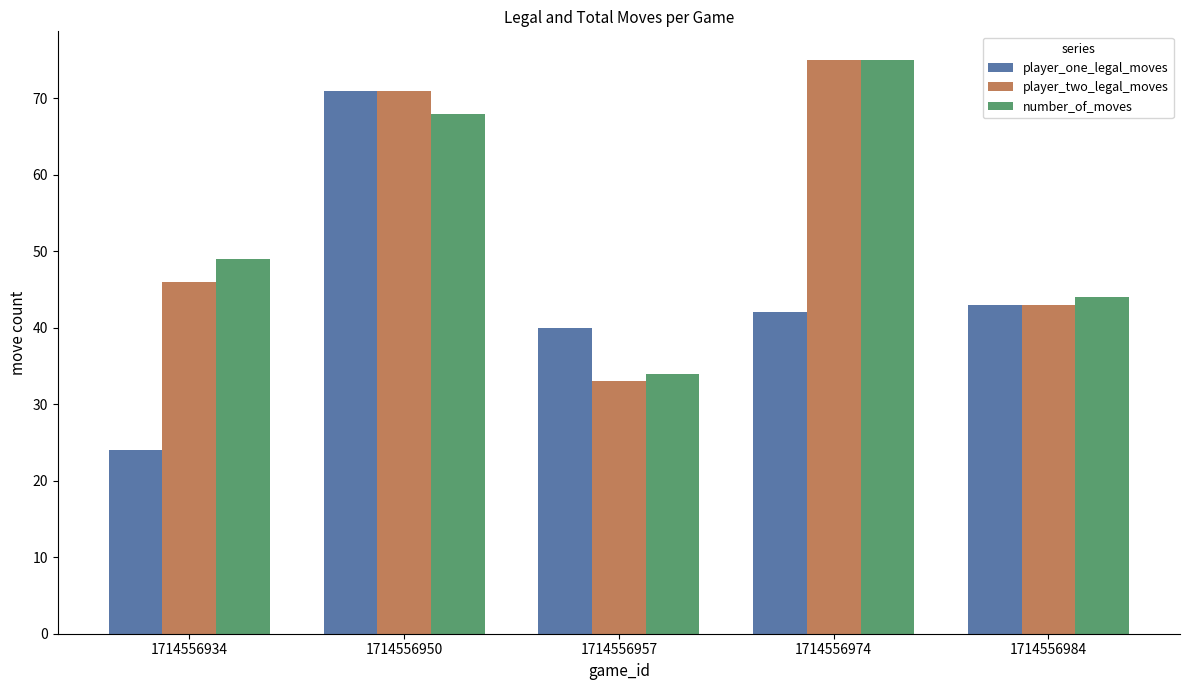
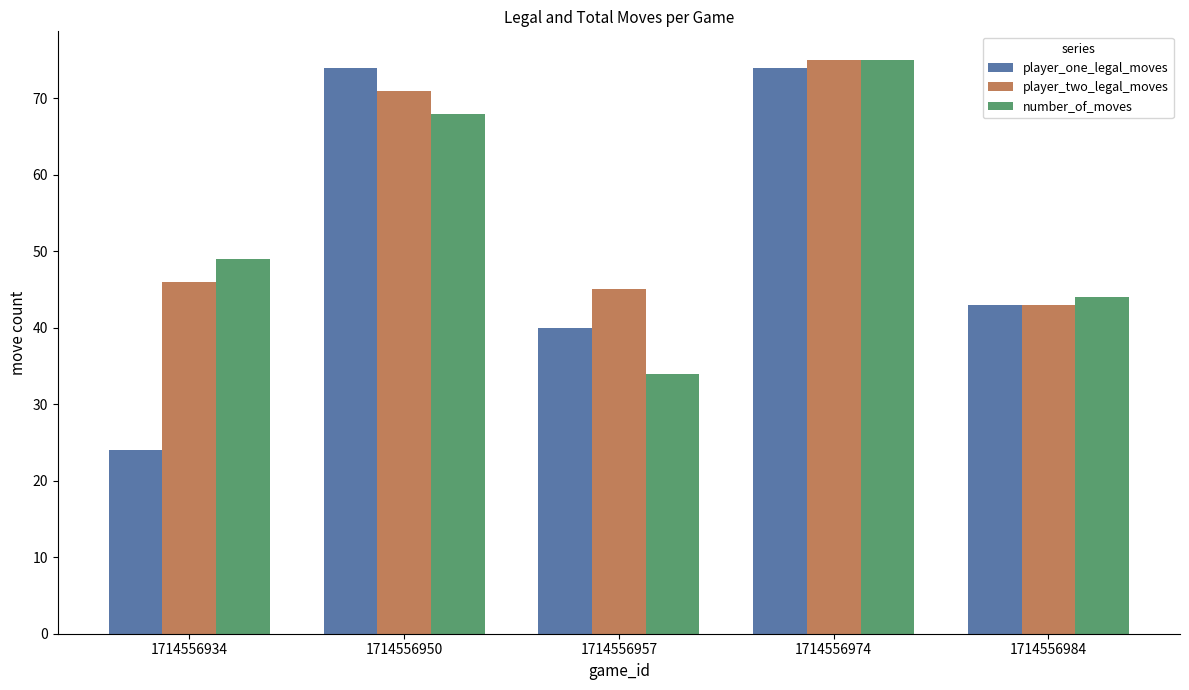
player_one_legal_moves, 1714556950: 71 -> 74
player_two_legal_moves, 1714556957: 33 -> 45
player_one_legal_moves, 1714556974: 42 -> 74
